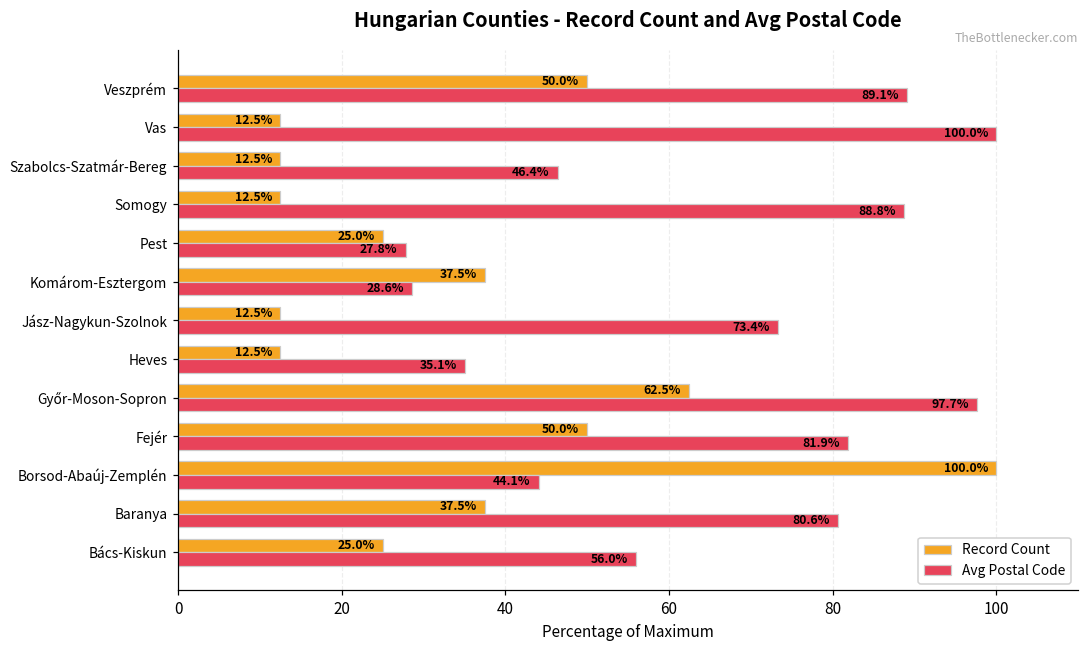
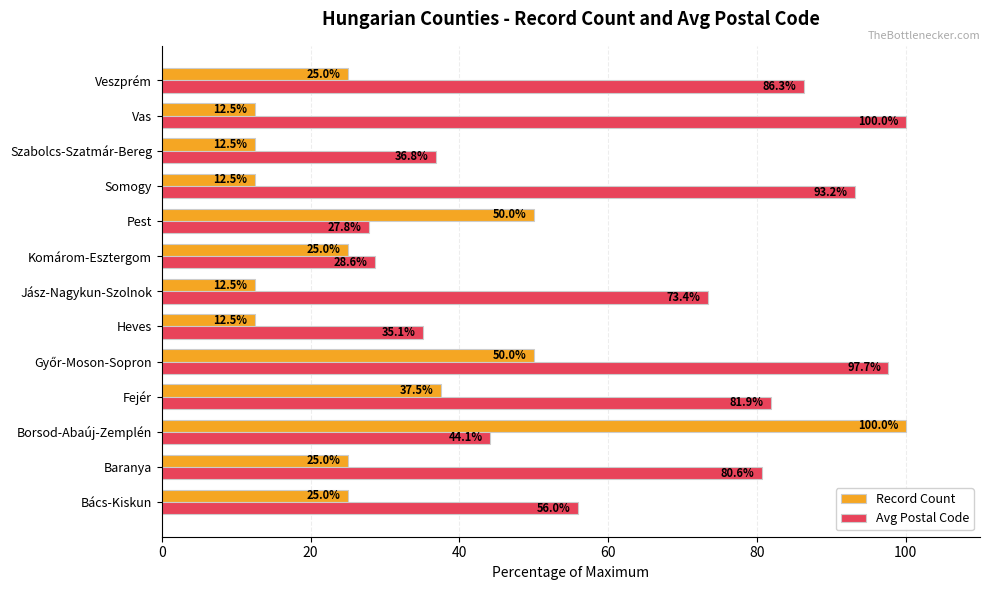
Record Count, Veszprém: 50.0% -> 25.0%
Avg Postal Code, Veszprém: 89.1% -> 86.3%
Avg Postal Code, Szabolcs-Szatmár-Bereg: 46.4% -> 36.8%
Avg Postal Code, Somogy: 88.8% -> 93.2%
Record Count, Pest: 25.0% -> 50.0%
Record Count, Komárom-Esztergom: 37.5% -> 25.0%
Record Count, Győr-Moson-Sopron: 62.5% -> 50.0%
Record Count, Fejér: 50.0% -> 37.5%
Record Count, Baranya: 37.5% -> 25.0%
